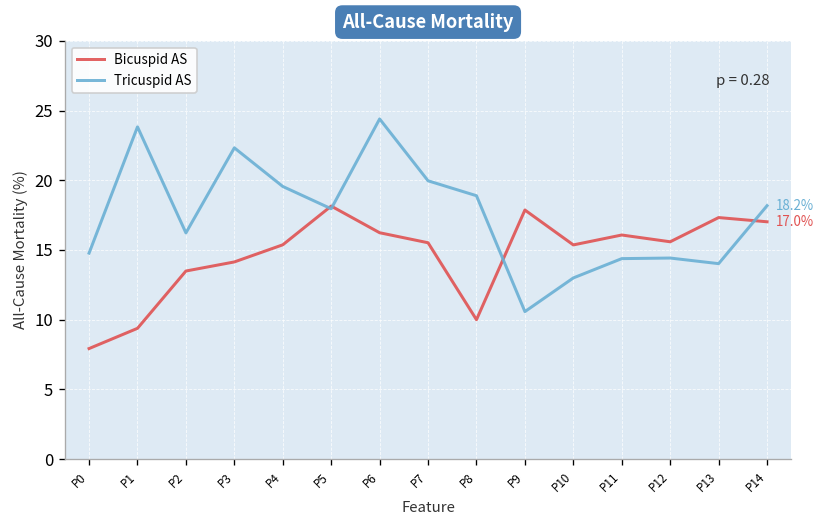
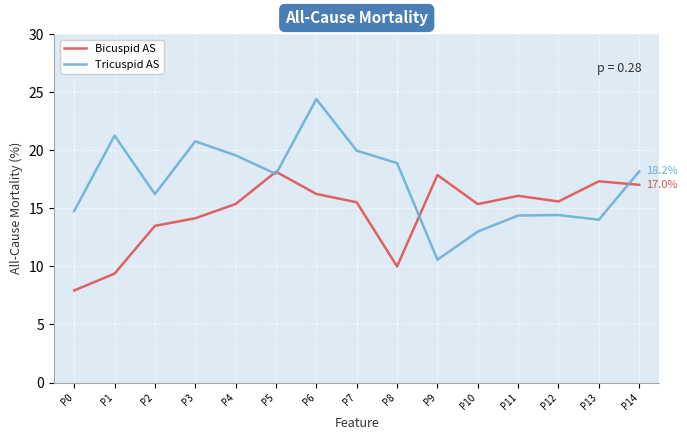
Tricuspid AS, P1: 23.8 -> 21.3
Tricuspid AS, P3: 22.3 -> 20.8
